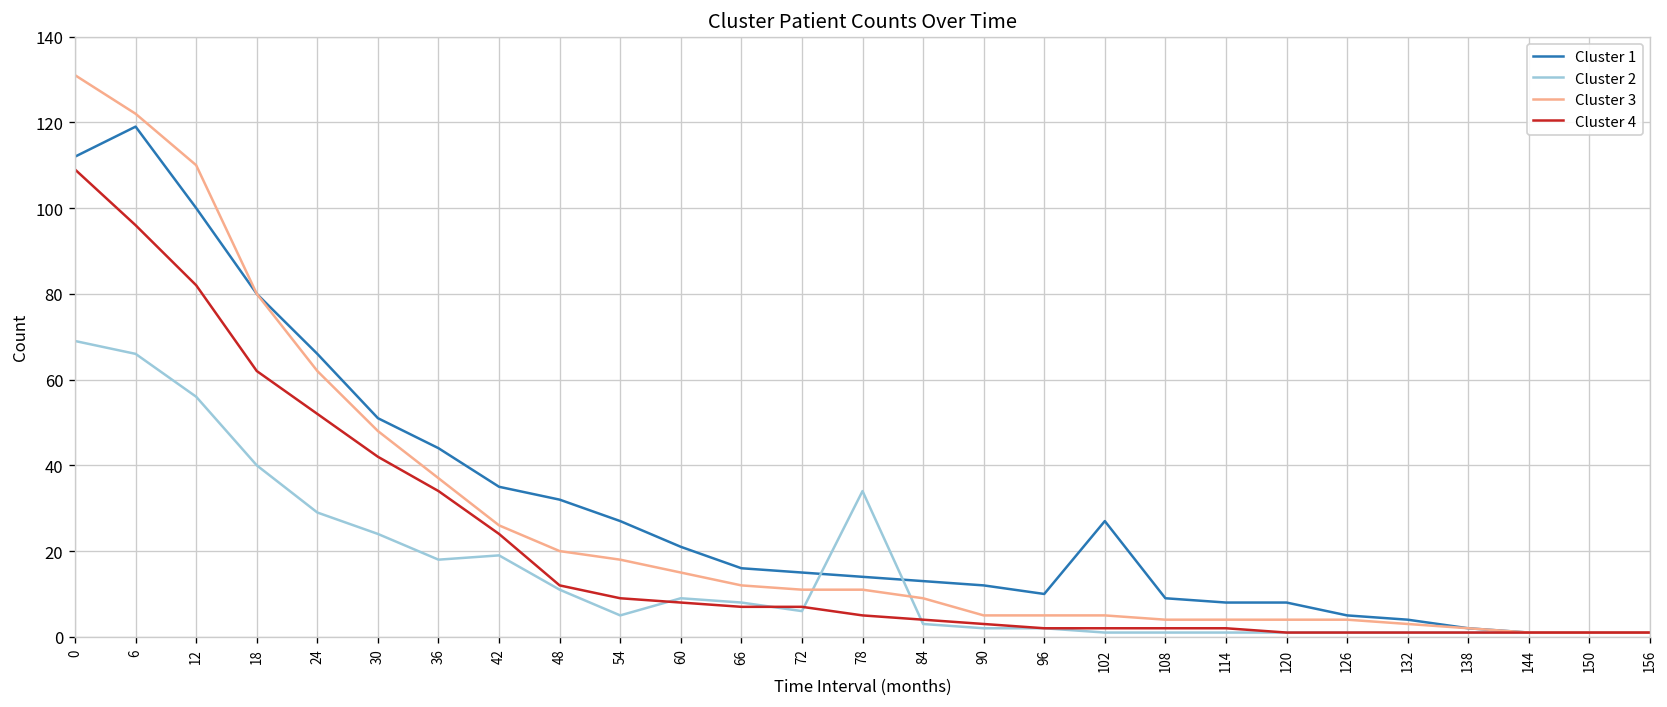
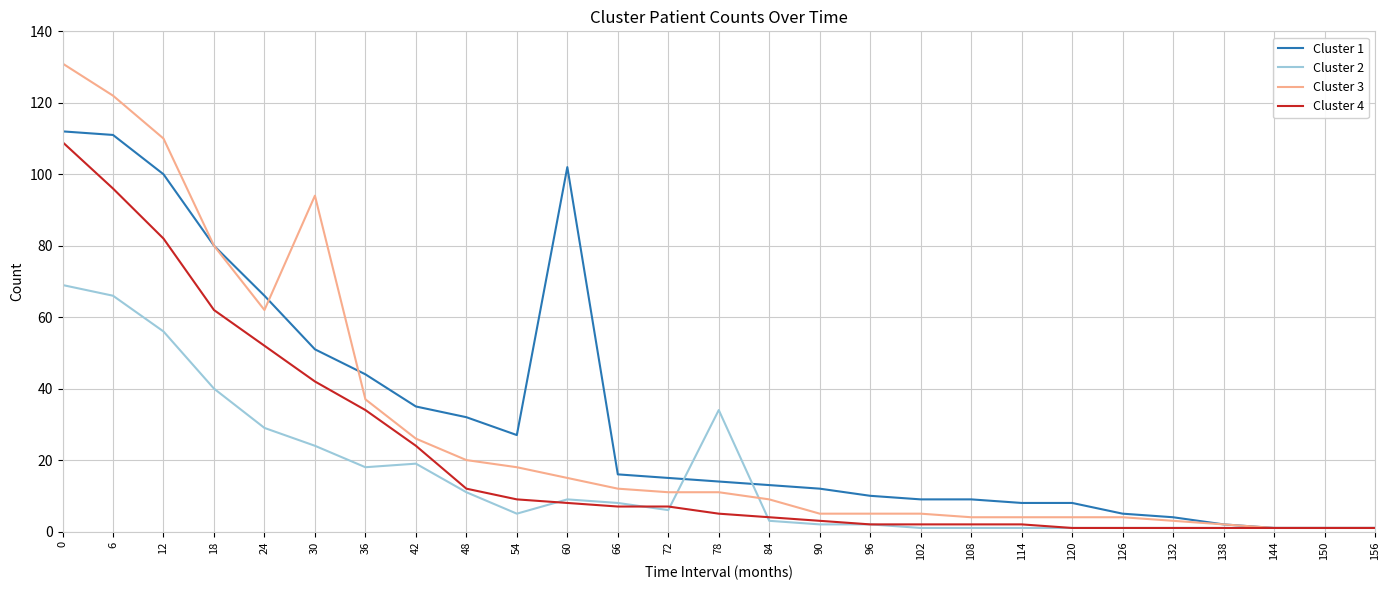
Cluster 1, 6: 119 -> 111
Cluster 3, 30: 48 -> 94
Cluster 1, 60: 21 -> 102
Cluster 1, 102: 27 -> 9
